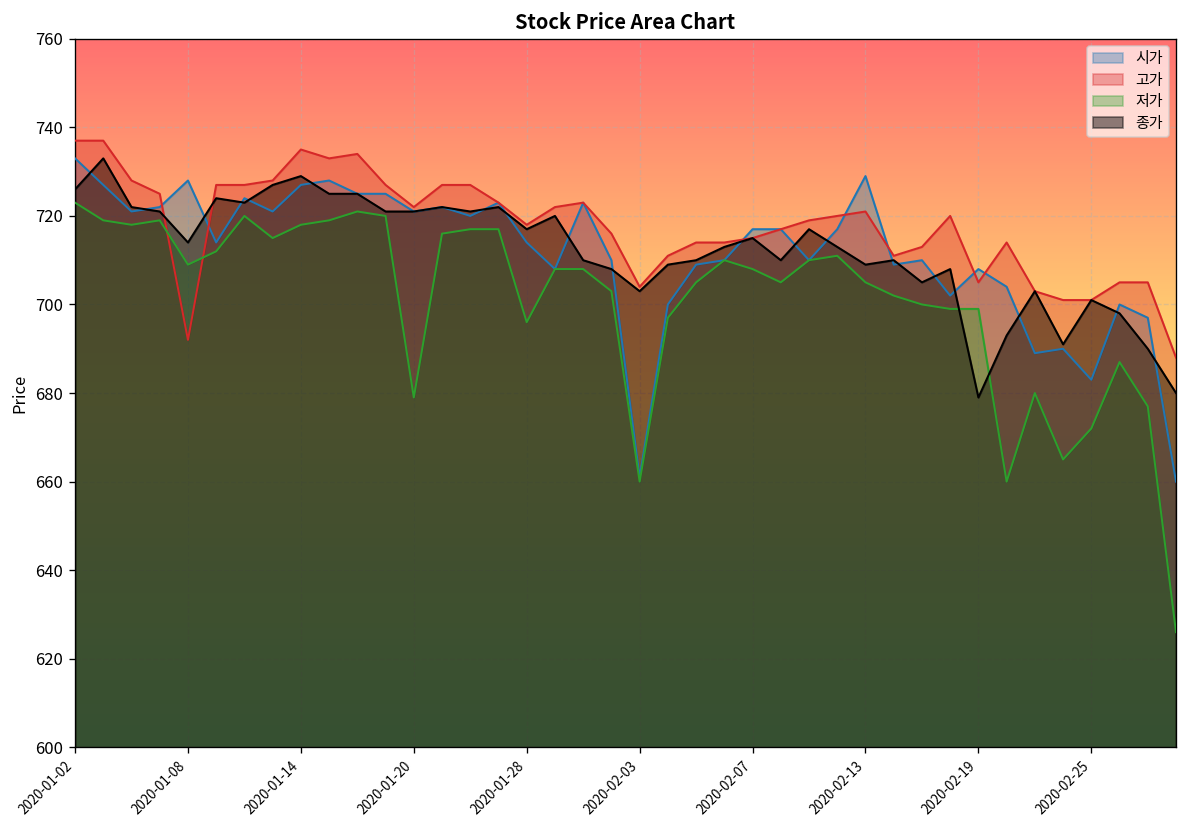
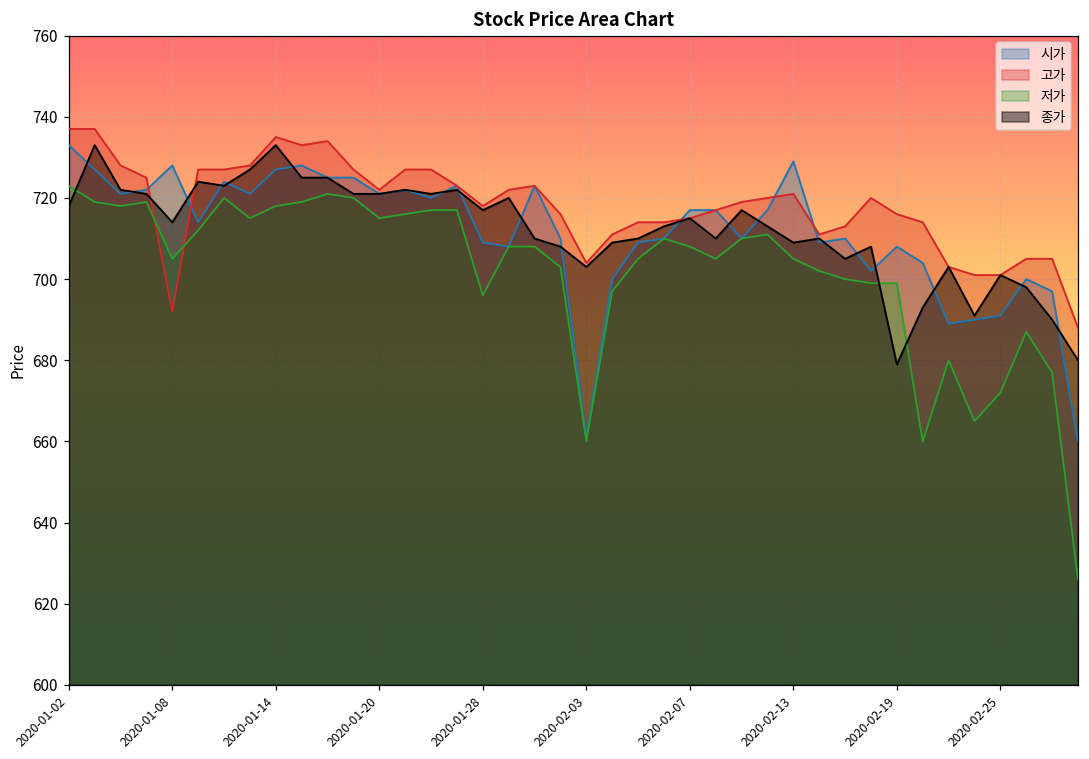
종가, 2020-01-02: 726 -> 718
저가, 2020-01-08: 709 -> 705
종가, 2020-01-14: 729 -> 733
저가, 2020-01-20: 679 -> 715
시가, 2020-01-28: 714 -> 709
고가, 2020-02-19: 705 -> 716
시가, 2020-02-25: 683 -> 691
